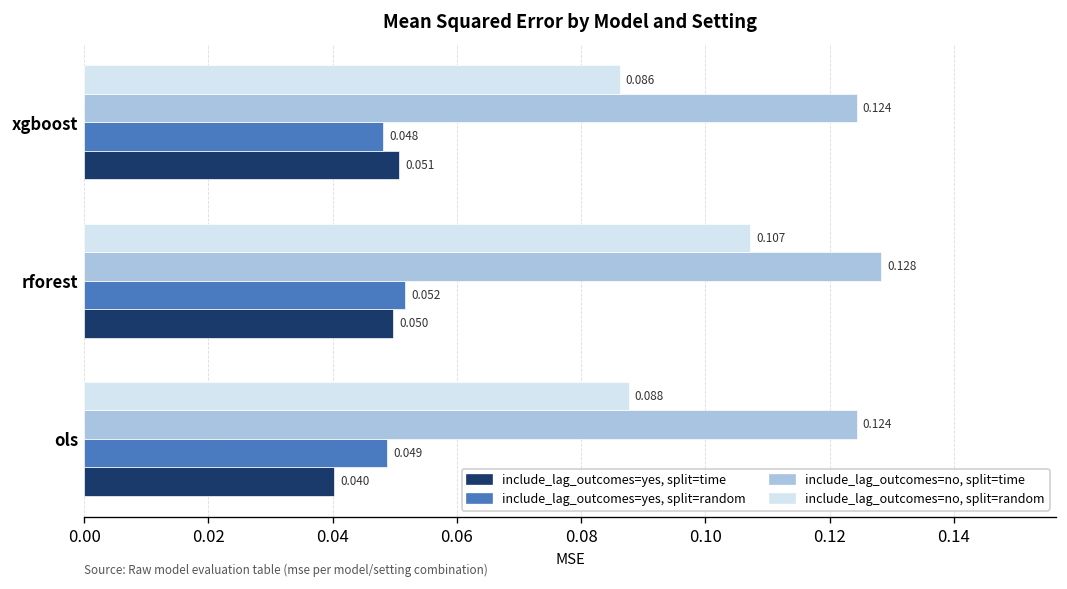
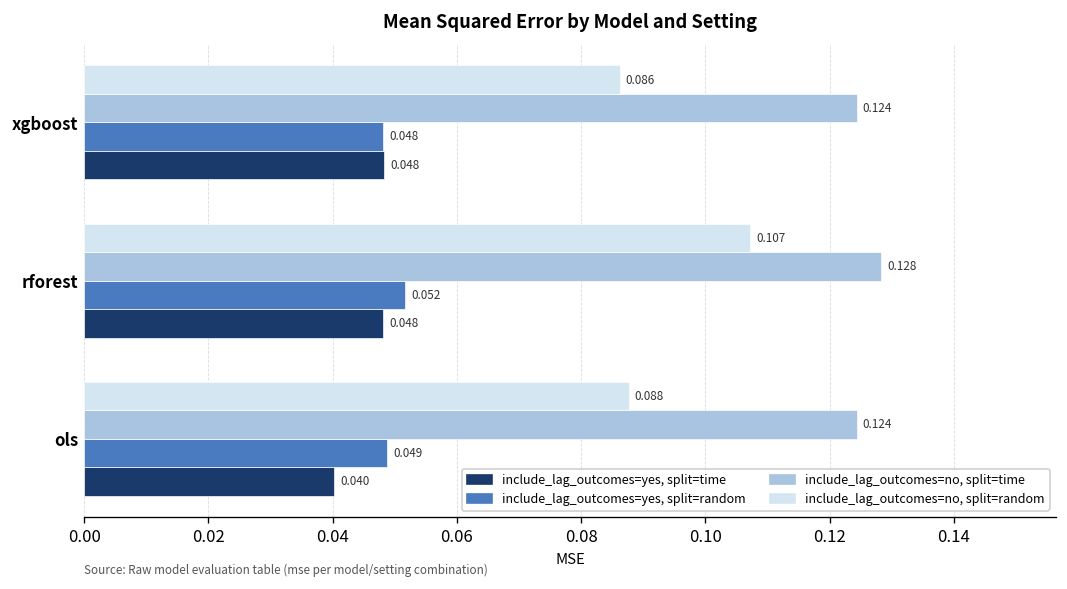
include_lag_outcomes=yes, split=time, xgboost: 0.051 -> 0.048
include_lag_outcomes=yes, split=time, rforest: 0.050 -> 0.048
